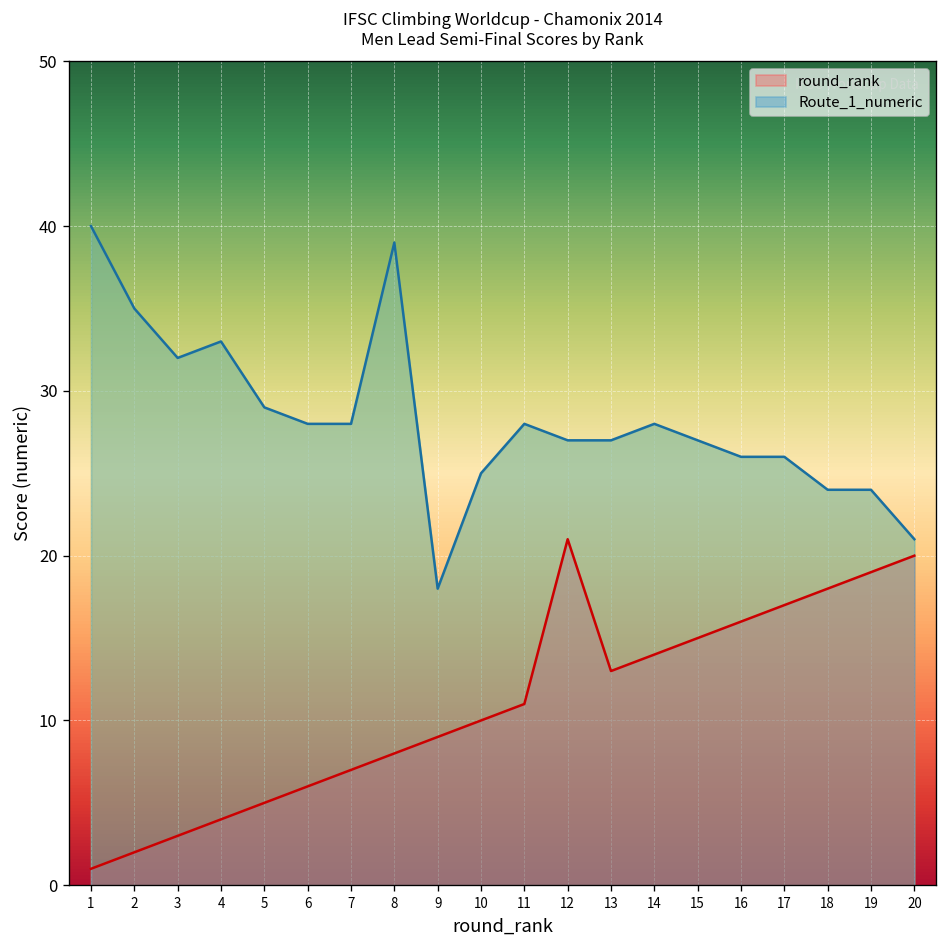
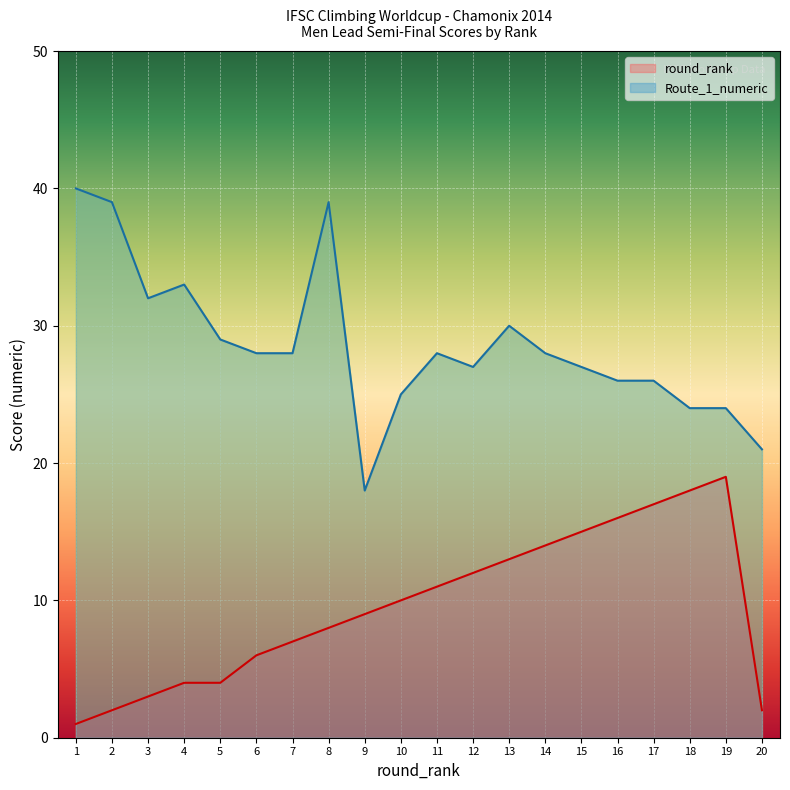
Route_1_numeric, 2: 35 -> 39
round_rank, 5: 5 -> 4
round_rank, 12: 21 -> 12
Route_1_numeric, 13: 27 -> 30
round_rank, 20: 20 -> 2
